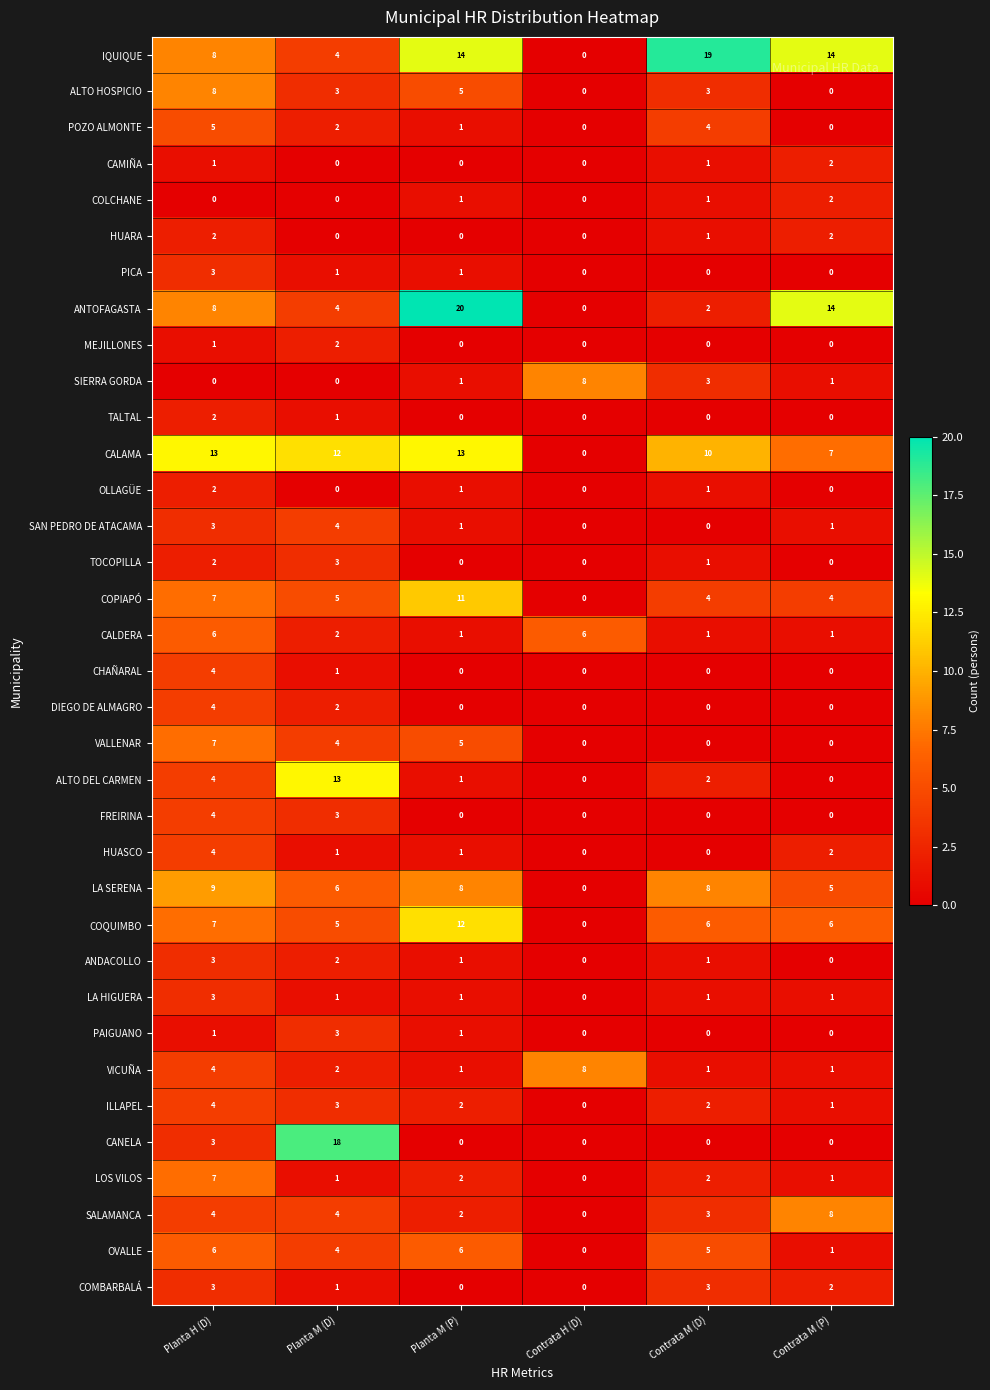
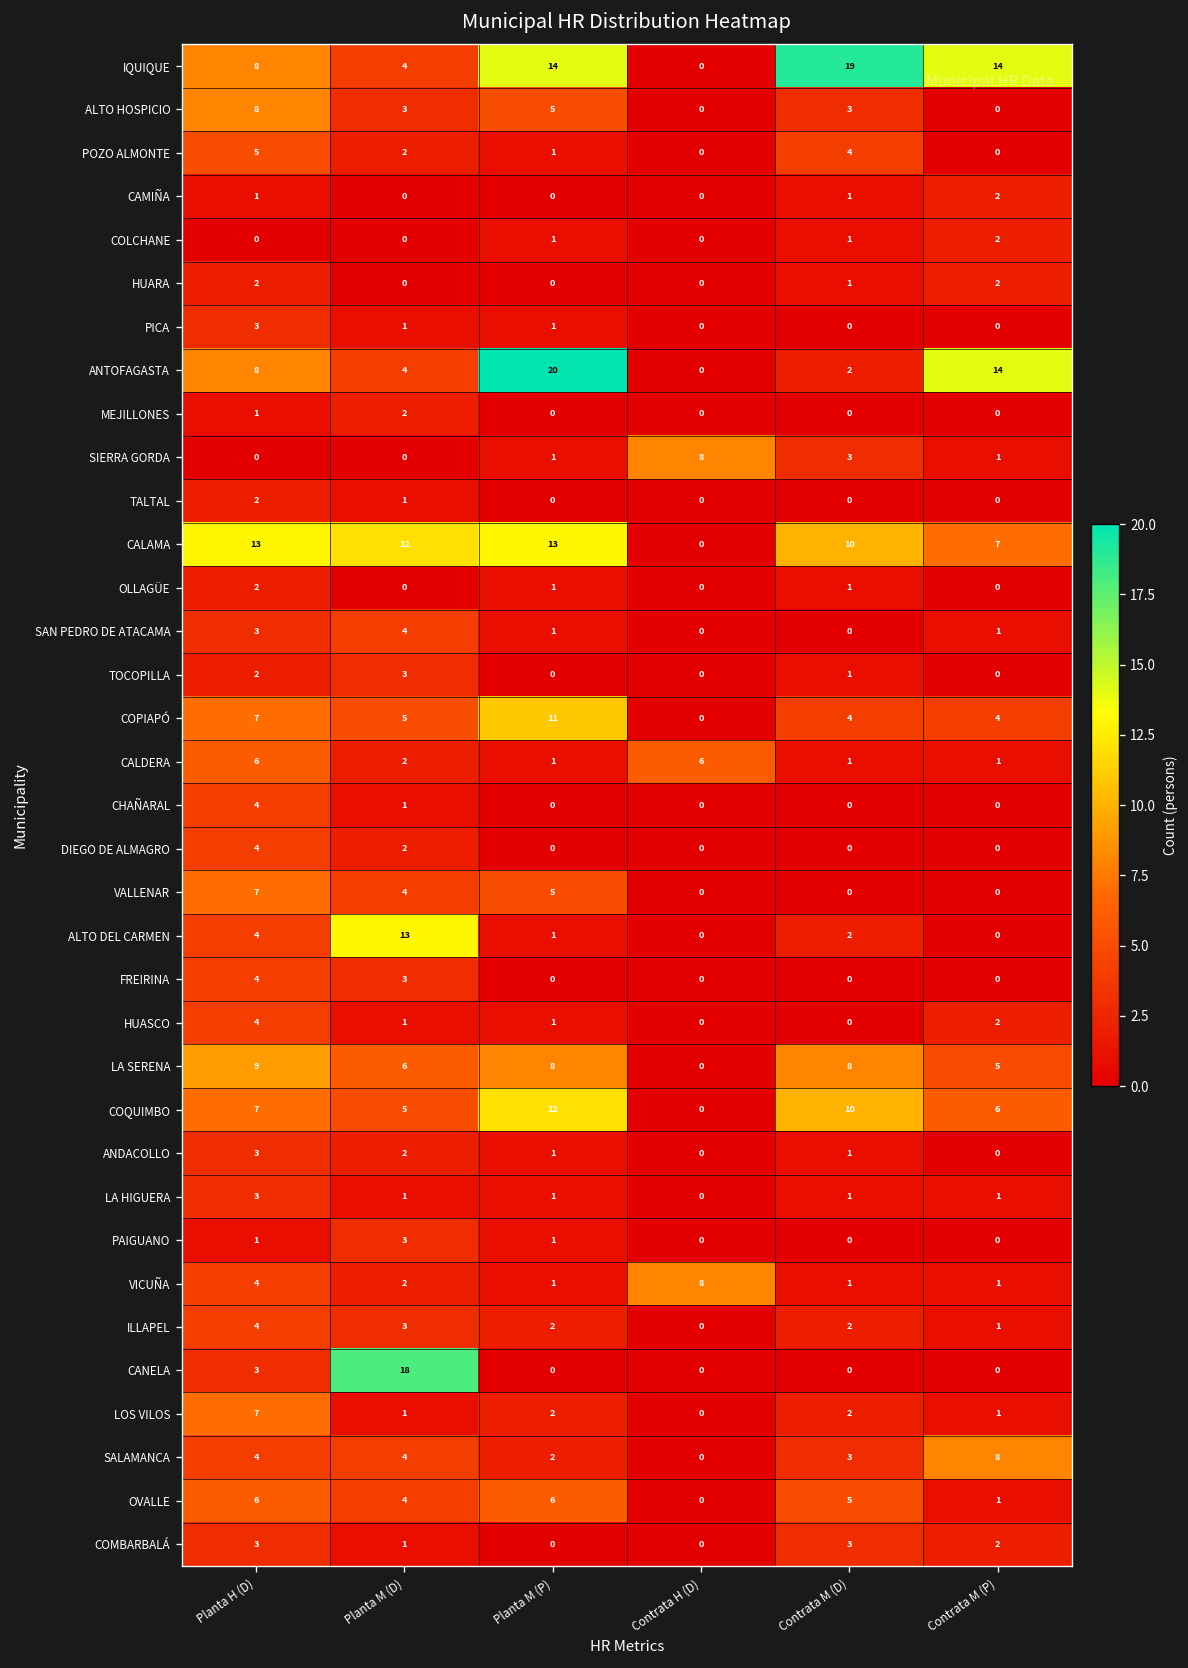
COQUIMBO, Contrata M (D): 6 -> 10
